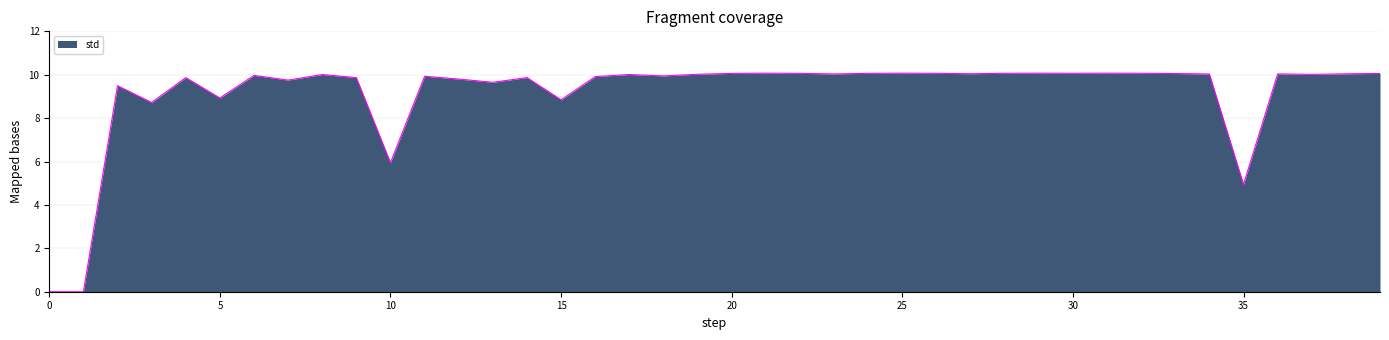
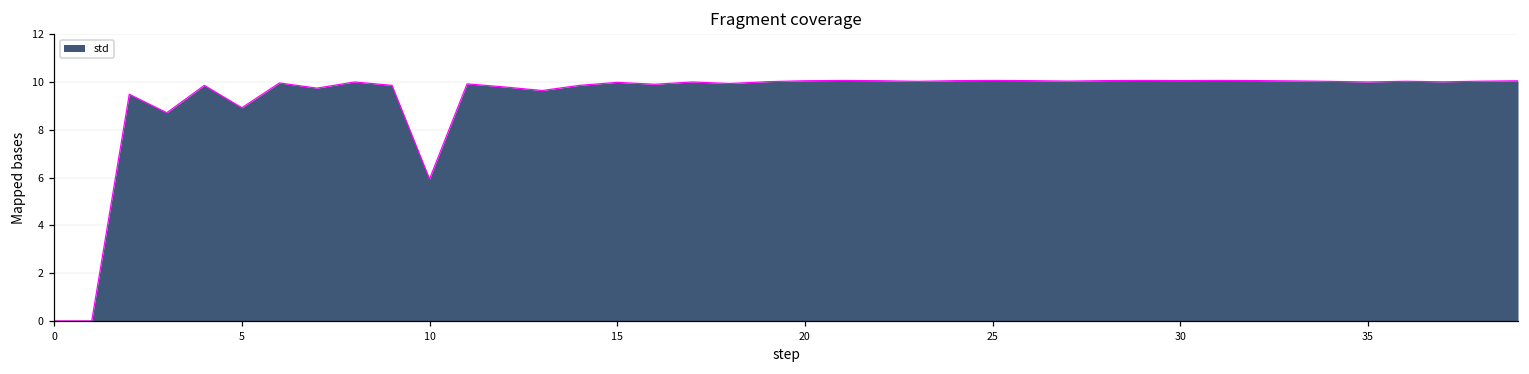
15: 8.8 -> 10.0
35: 4.9 -> 10.0
